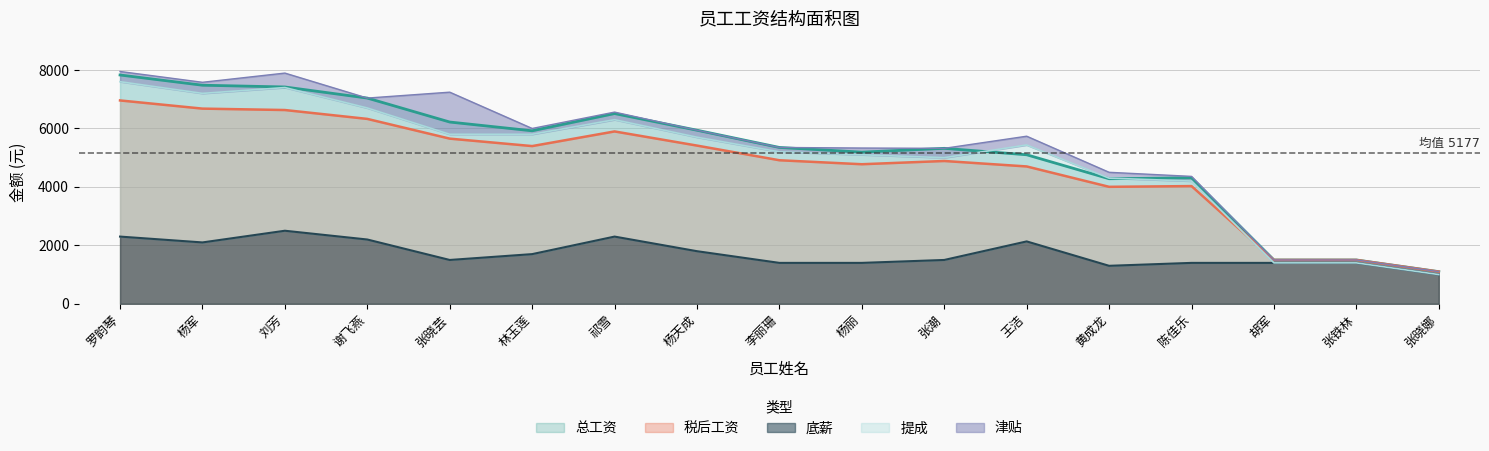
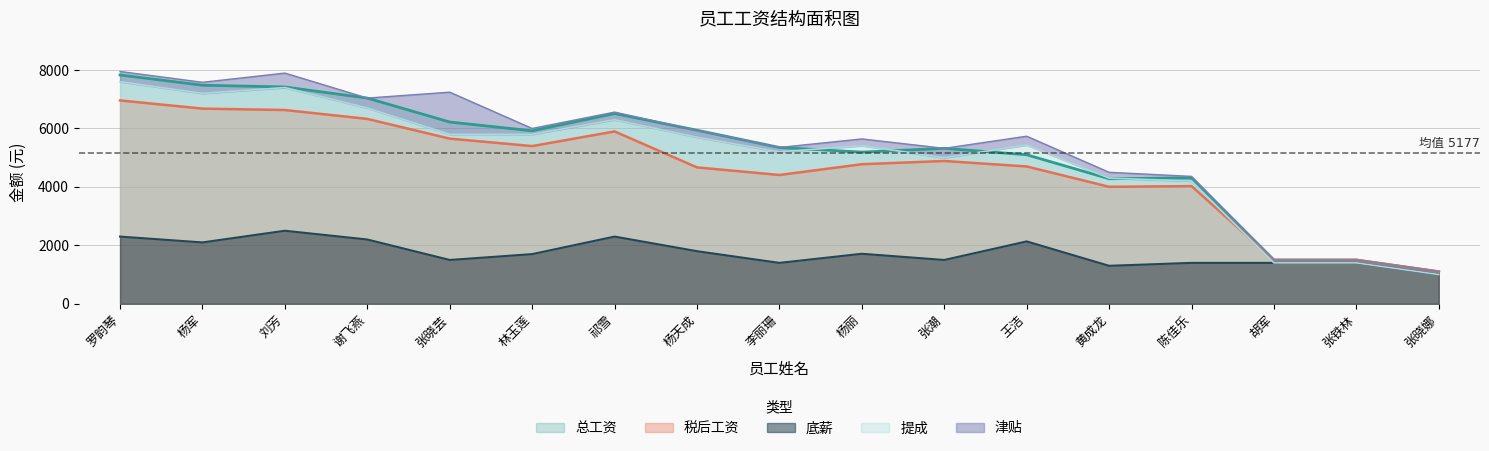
税后工资, 杨天成: 5400 -> 4700
税后工资, 李丽珊: 4900 -> 4400
底薪, 杨丽: 1400 -> 1700
